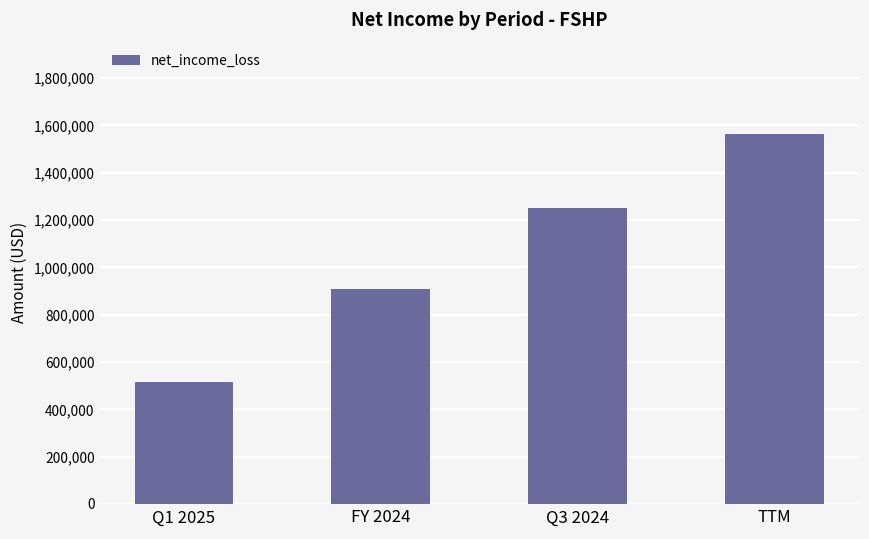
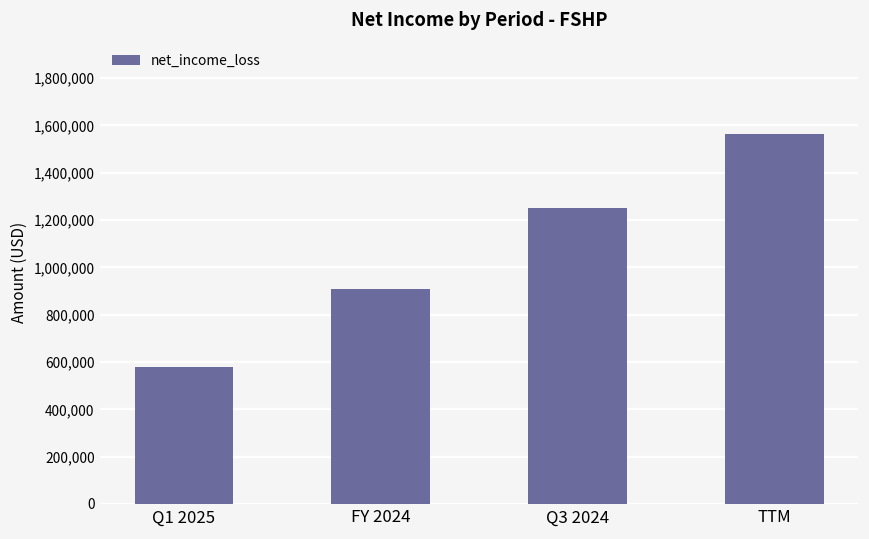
Q1 2025: 520,000 -> 580,000
